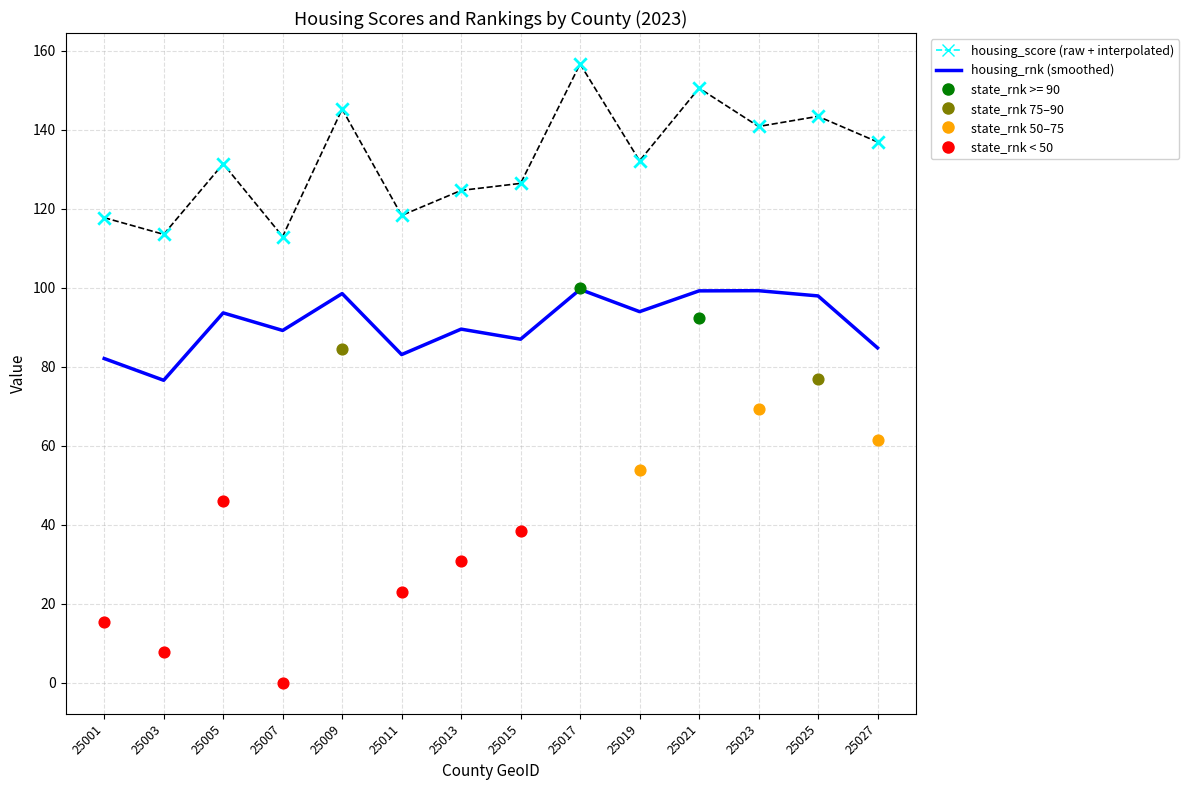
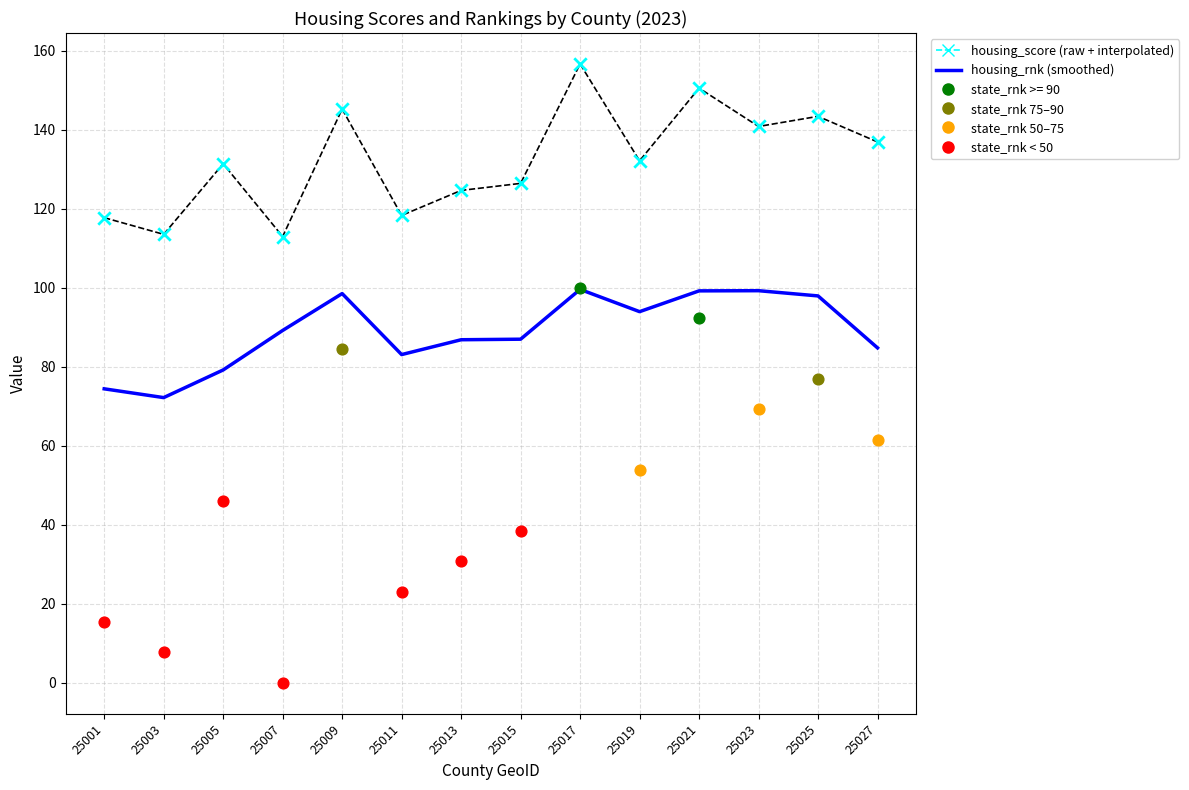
housing_rnk (smoothed), 25001: 82 -> 74
housing_rnk (smoothed), 25003: 77 -> 72
housing_rnk (smoothed), 25005: 94 -> 79
housing_rnk (smoothed), 25013: 90 -> 87
